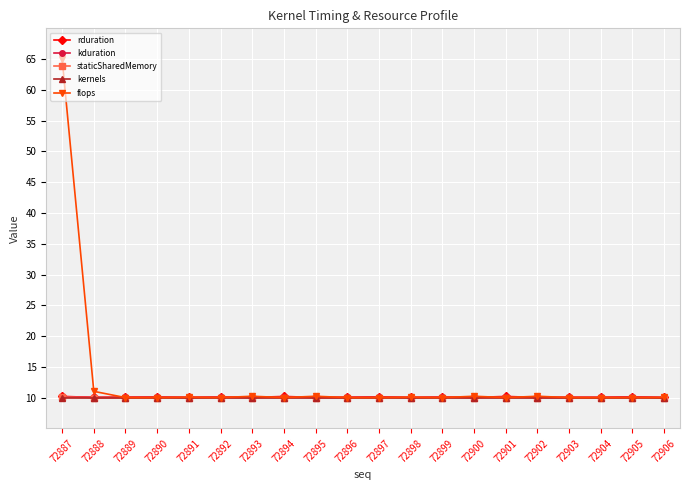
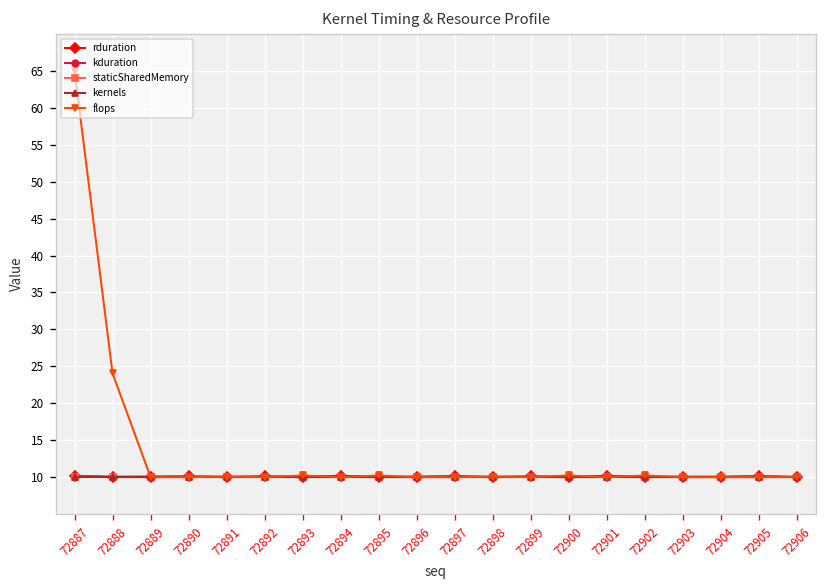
flops, 72888: 11 -> 24
